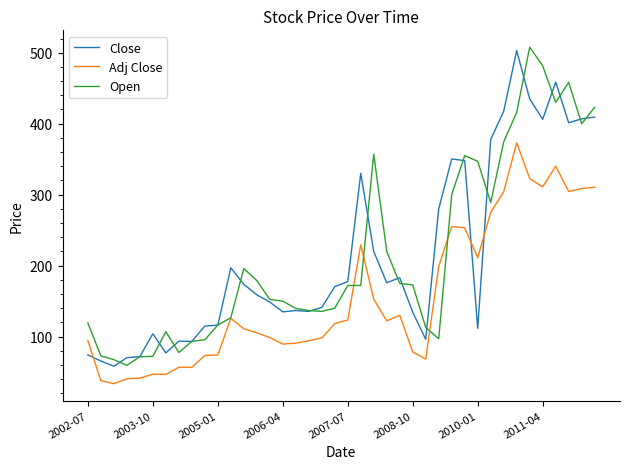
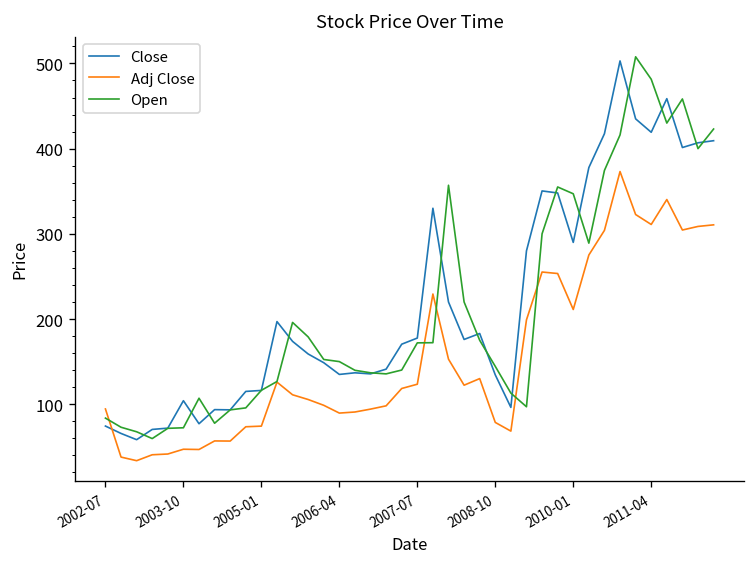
Open, 2002-07: 120 -> 80
Open, 2008-10: 170 -> 140
Close, 2010-01: 110 -> 290
Close, 2011-04: 410 -> 420
